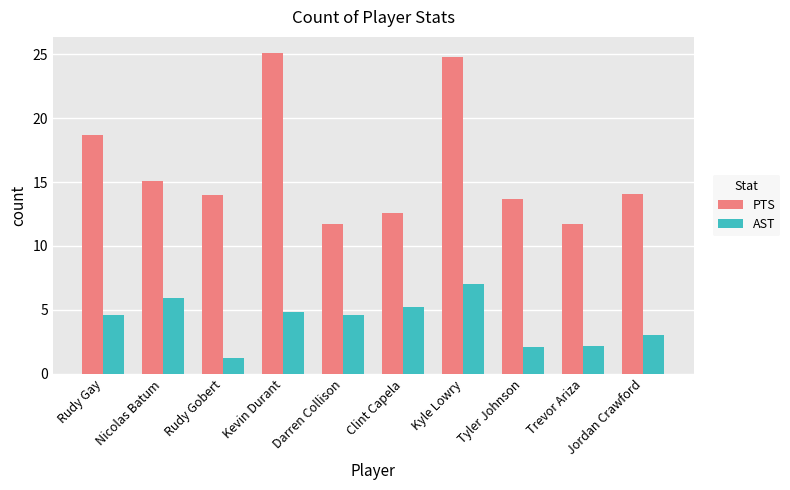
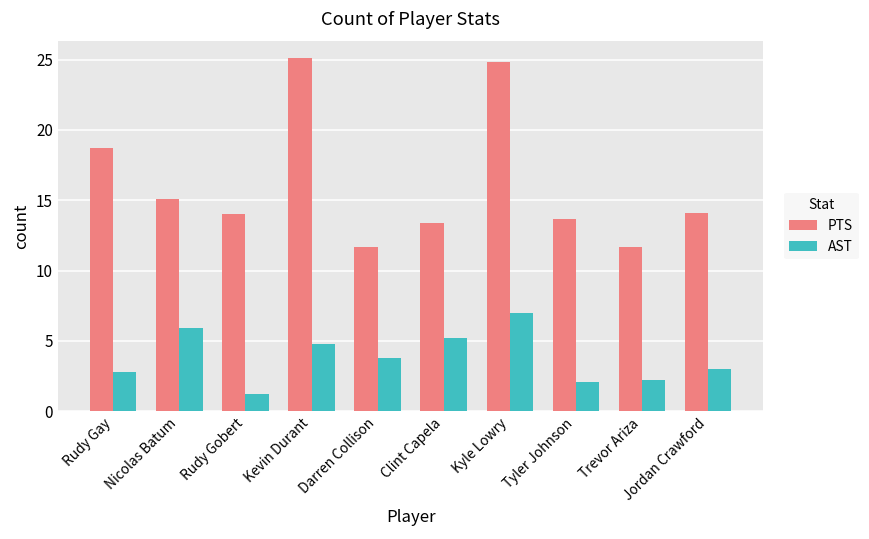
AST, Rudy Gay: 4.6 -> 2.8
AST, Darren Collison: 4.6 -> 3.8
PTS, Clint Capela: 12.6 -> 13.4
